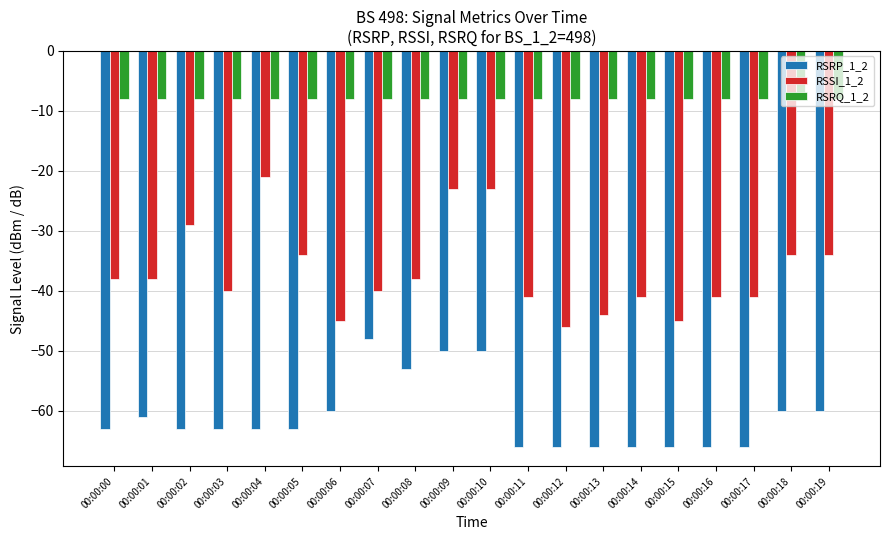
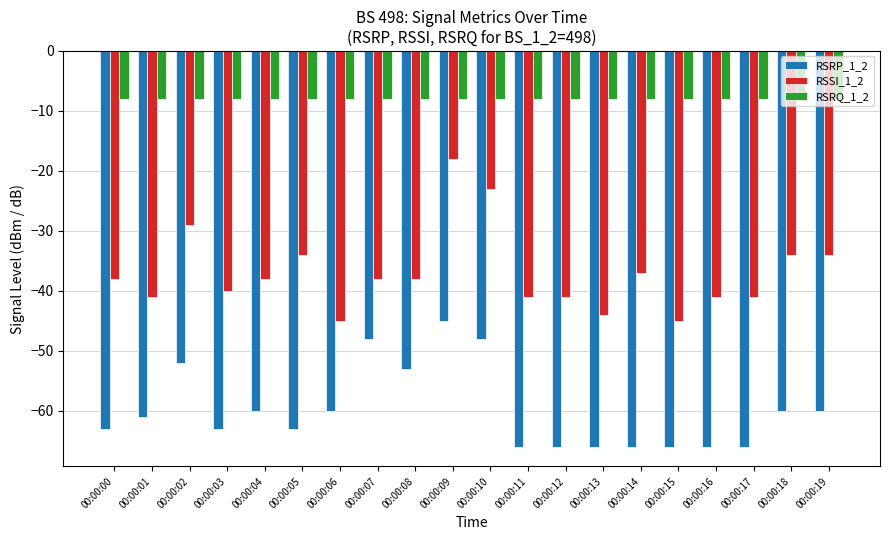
RSSI_1_2, 00:00:01: -38 -> -41
RSRP_1_2, 00:00:02: -63 -> -52
RSRP_1_2, 00:00:04: -63 -> -60
RSSI_1_2, 00:00:04: -21 -> -38
RSSI_1_2, 00:00:07: -40 -> -38
RSRP_1_2, 00:00:09: -50 -> -45
RSSI_1_2, 00:00:09: -23 -> -18
RSRP_1_2, 00:00:10: -50 -> -48
RSSI_1_2, 00:00:12: -46 -> -41
RSSI_1_2, 00:00:14: -41 -> -37
